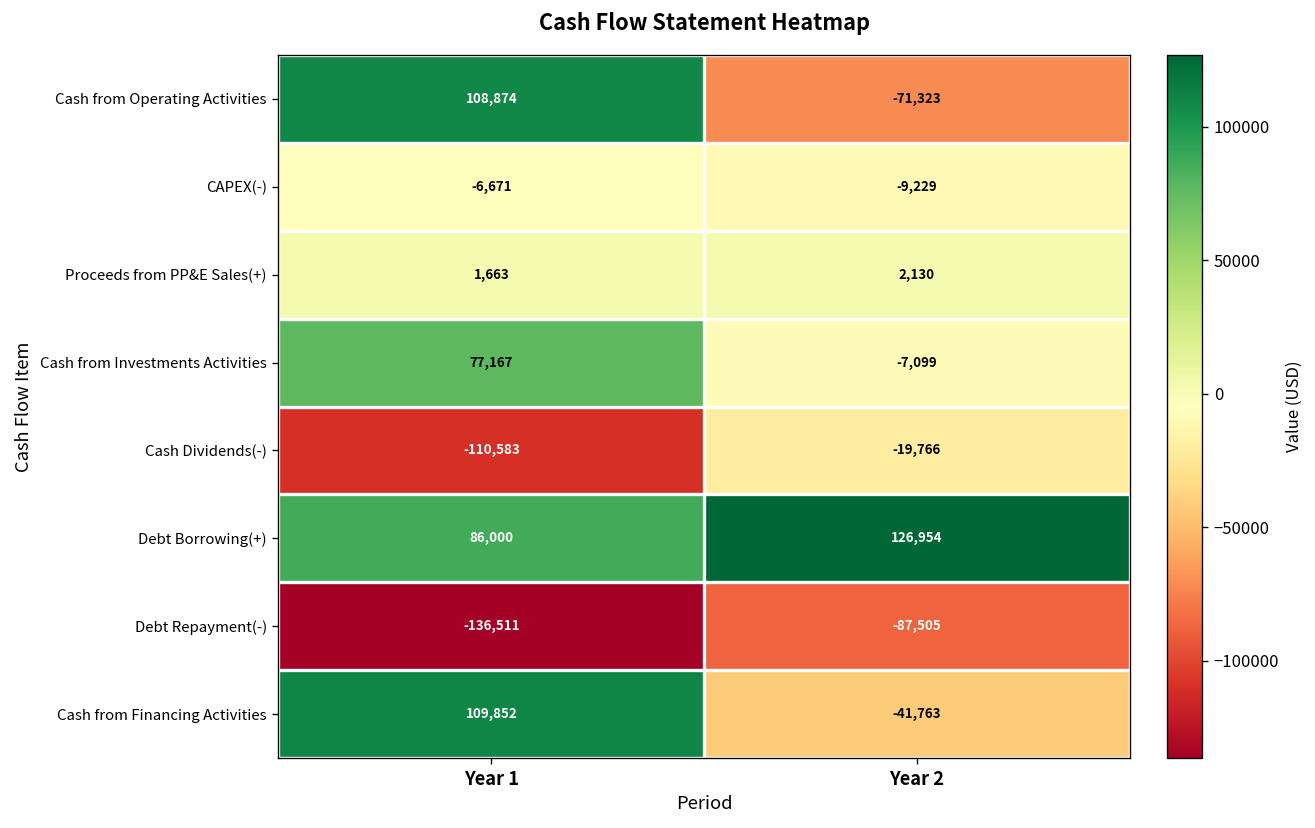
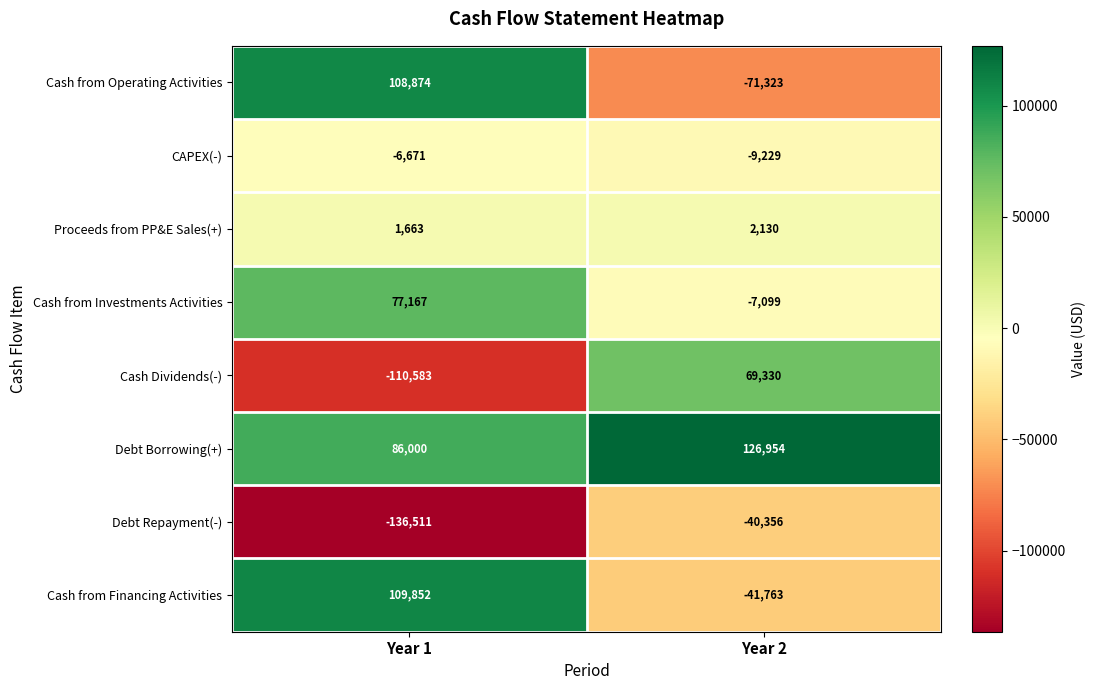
Cash Dividends(-), Year 2: -19,766 -> 69,330
Debt Repayment(-), Year 2: -87,505 -> -40,356
